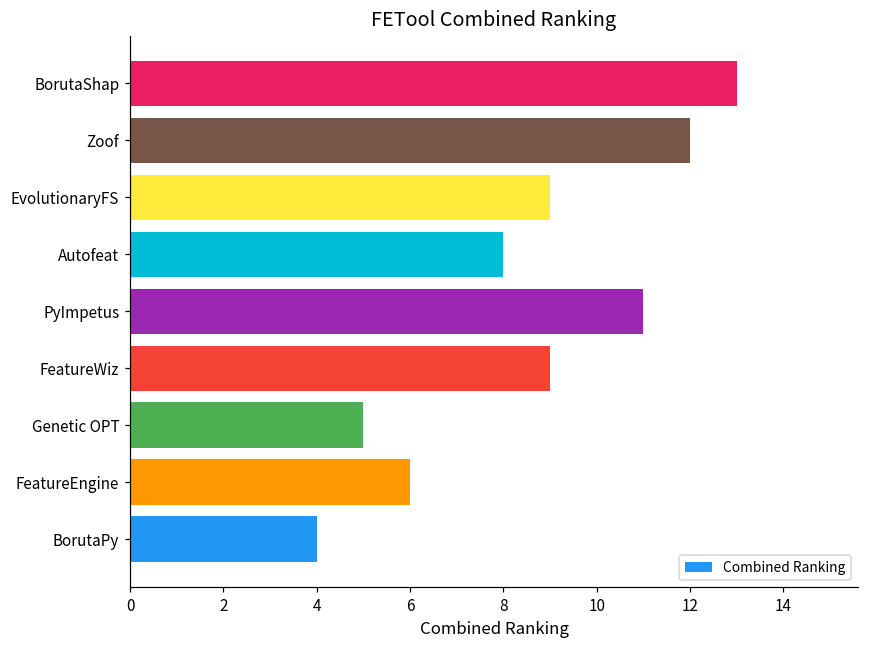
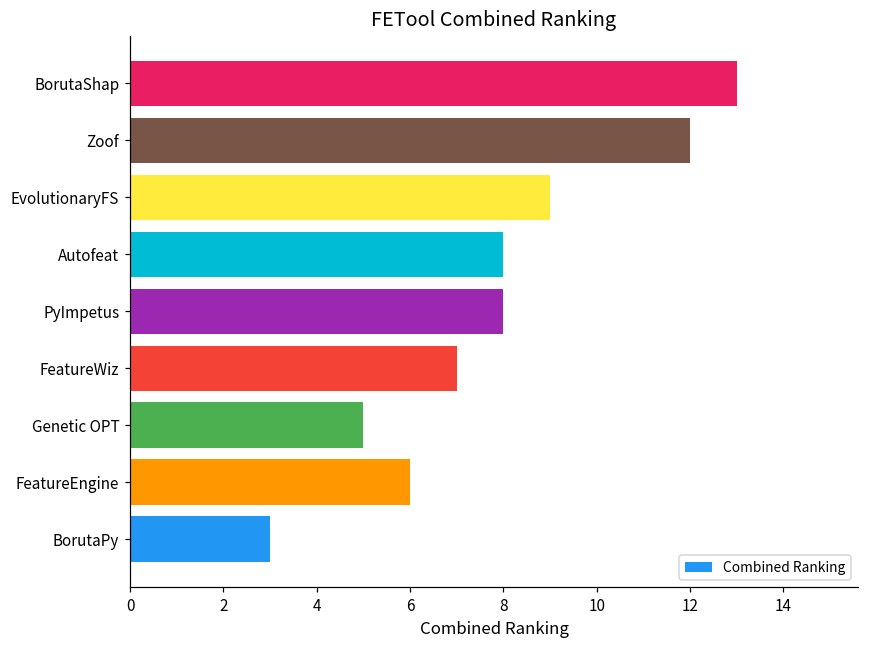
PyImpetus: 11 -> 8
FeatureWiz: 9 -> 7
BorutaPy: 4 -> 3
